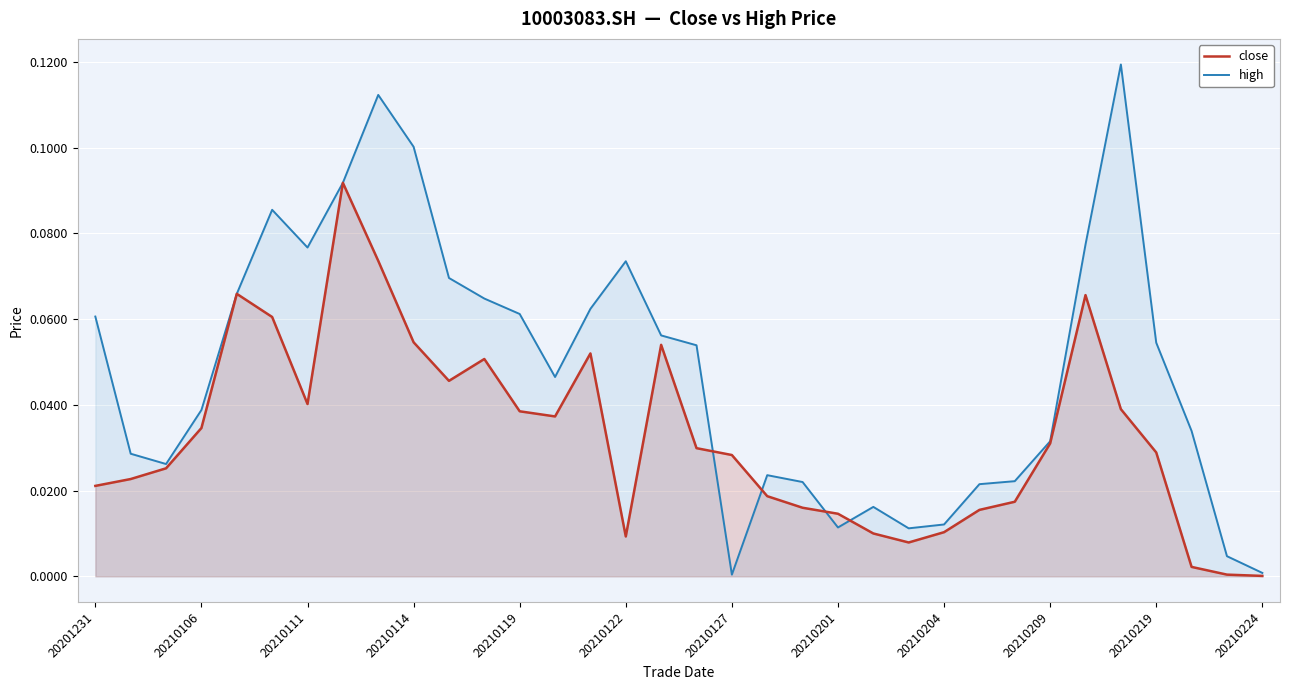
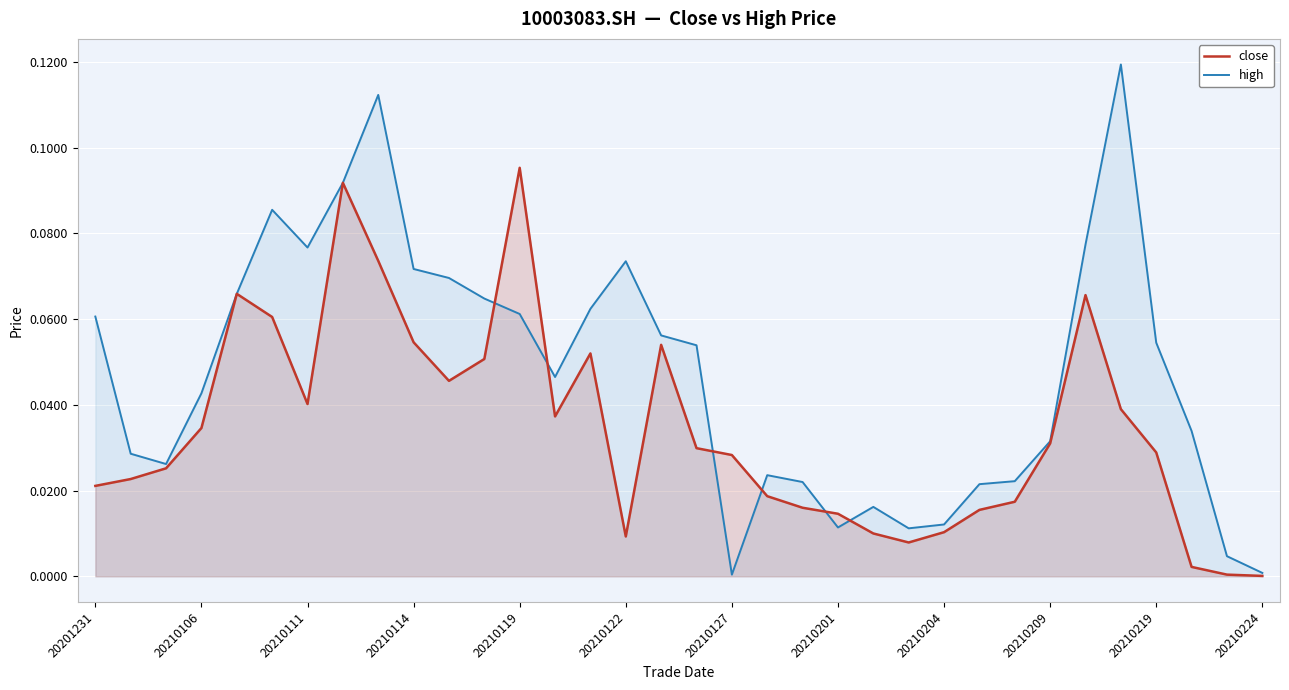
high, 20210106: 0.039 -> 0.043
high, 20210114: 0.100 -> 0.072
close, 20210119: 0.039 -> 0.095
